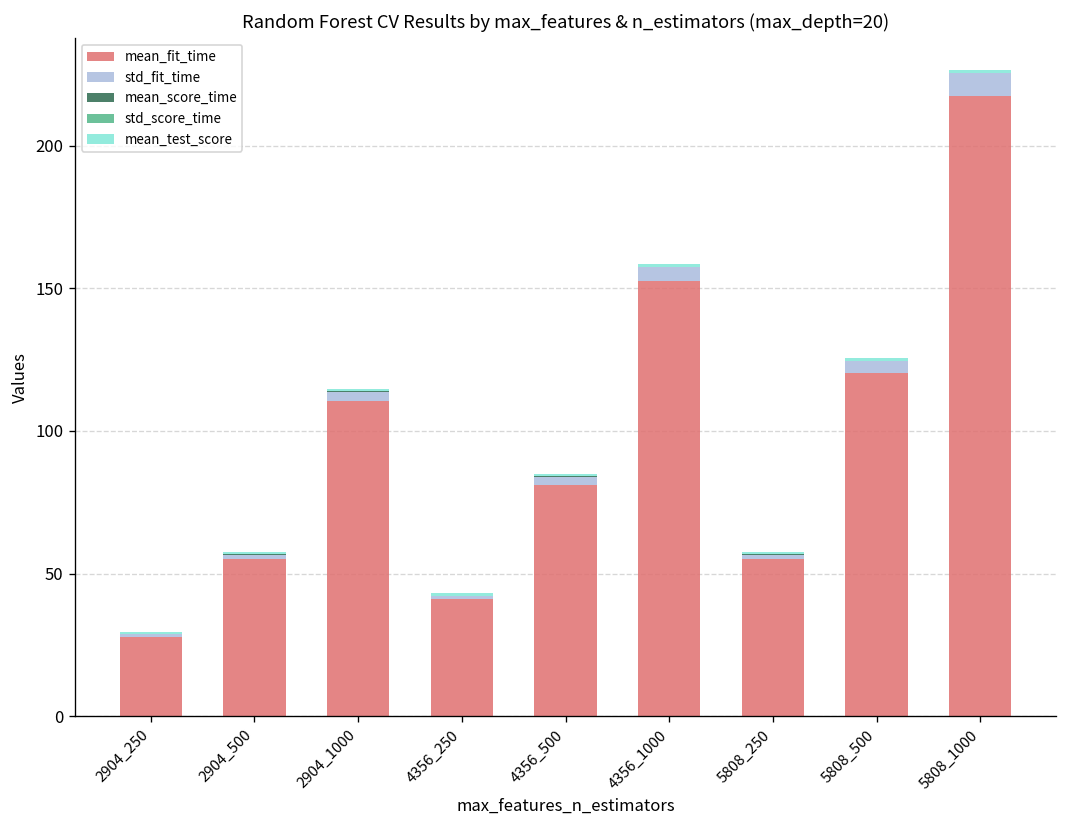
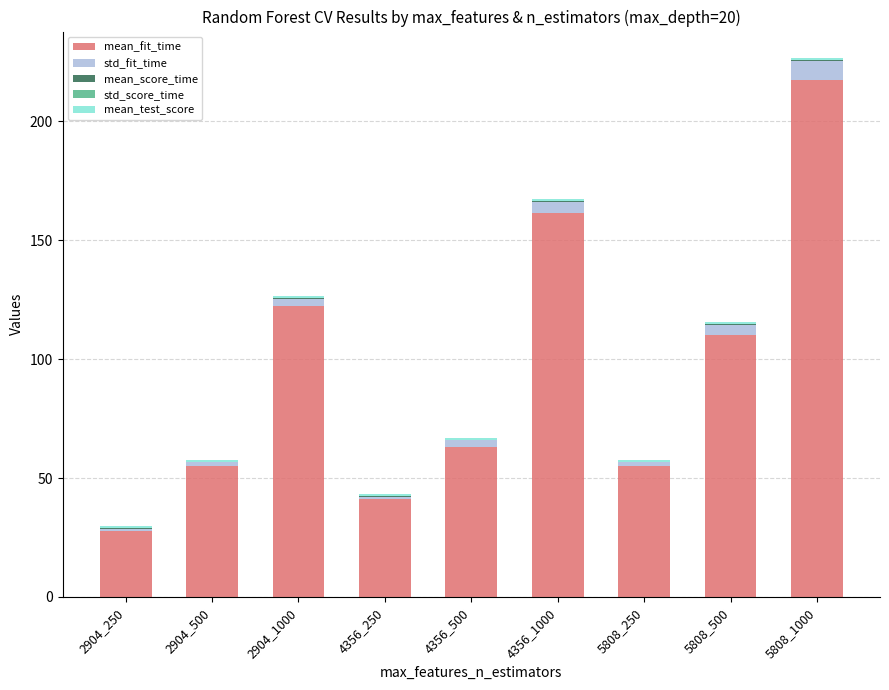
mean_fit_time, 2904_1000: 110 -> 122
mean_fit_time, 4356_500: 81 -> 63
mean_fit_time, 4356_1000: 153 -> 162
mean_fit_time, 5808_500: 120 -> 110
